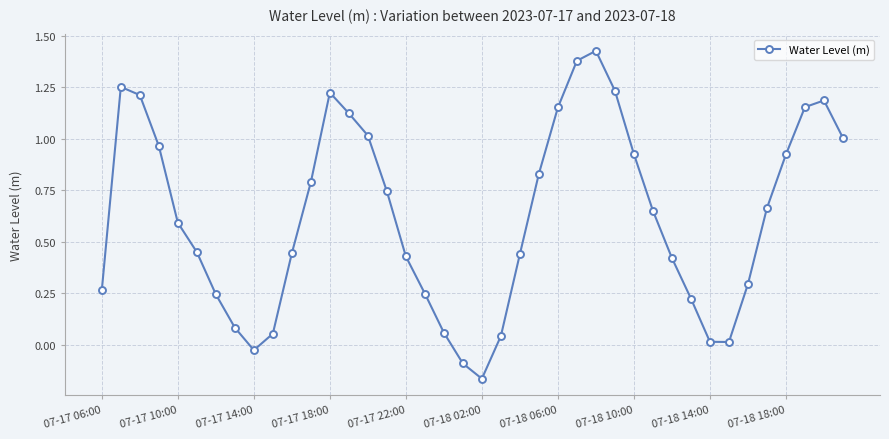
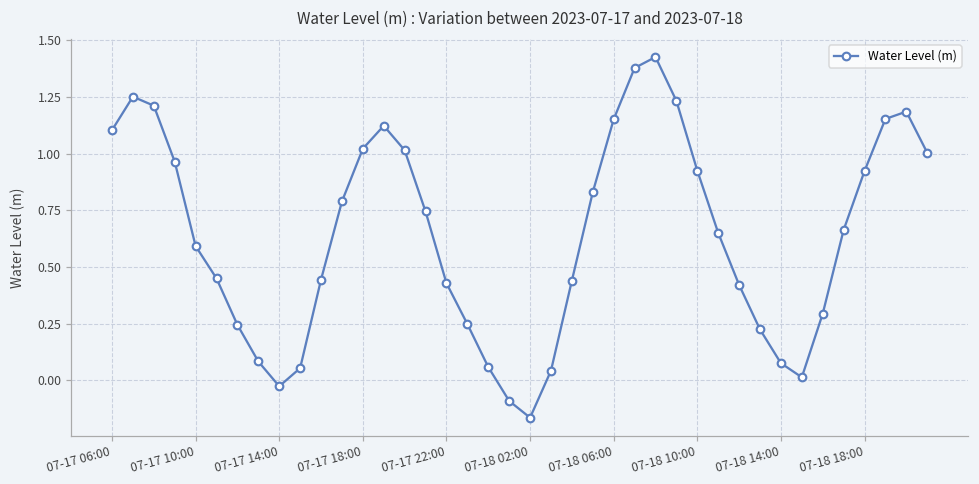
07-17 06:00: 0.26 -> 1.10
07-17 18:00: 1.22 -> 1.02
07-18 14:00: 0.01 -> 0.08
